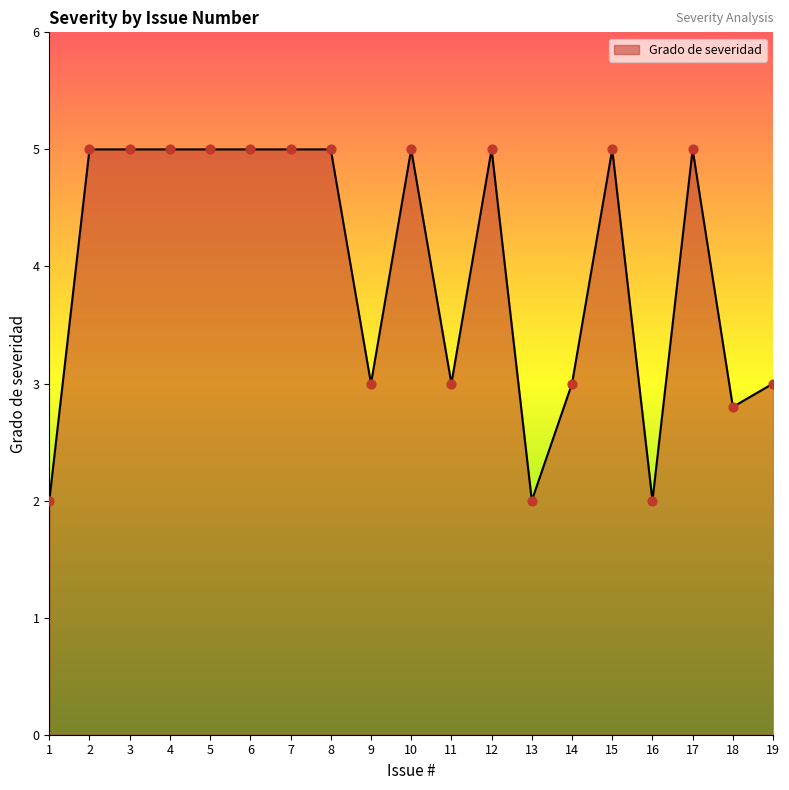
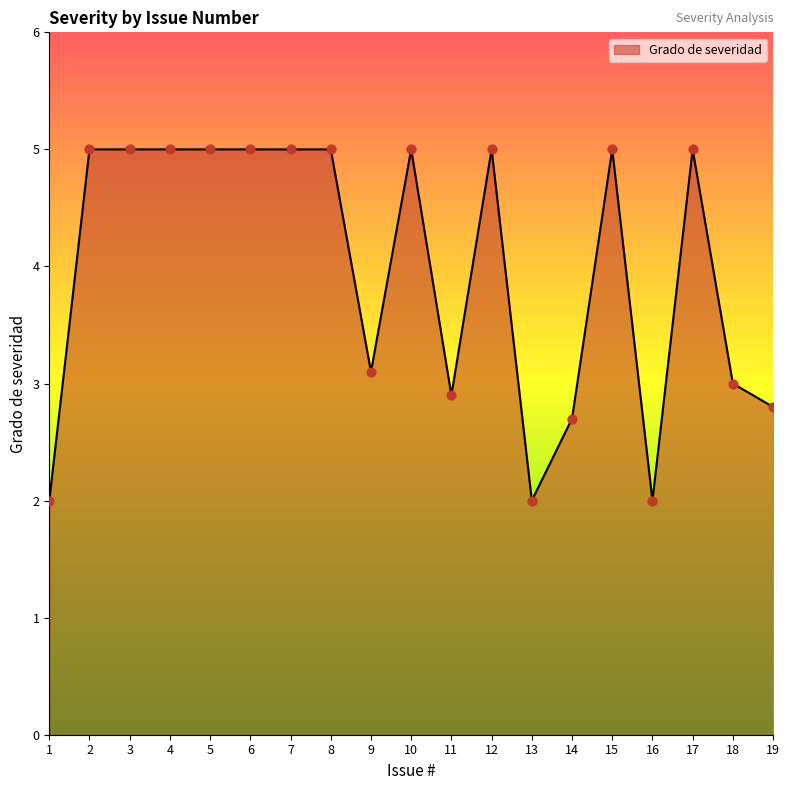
9: 3.0 -> 3.1
11: 3.0 -> 2.9
14: 3.0 -> 2.7
18: 2.8 -> 3.0
19: 3.0 -> 2.8
